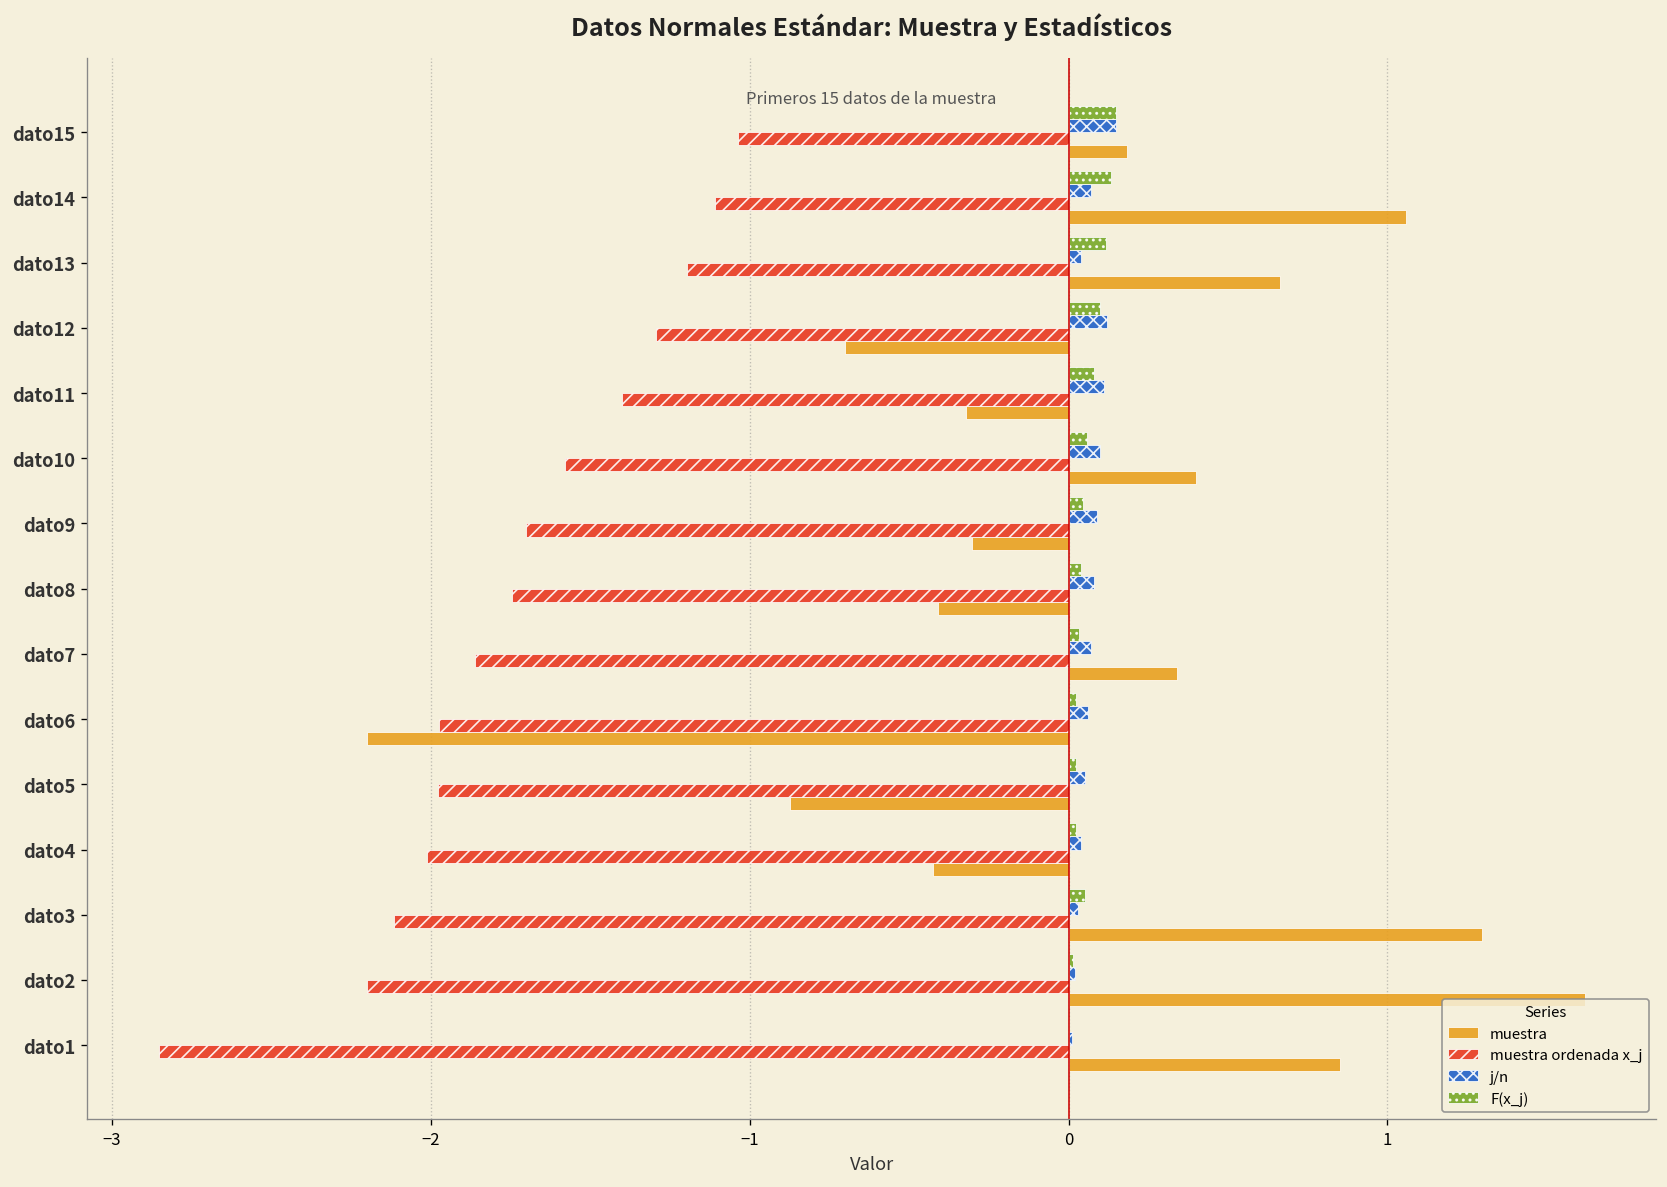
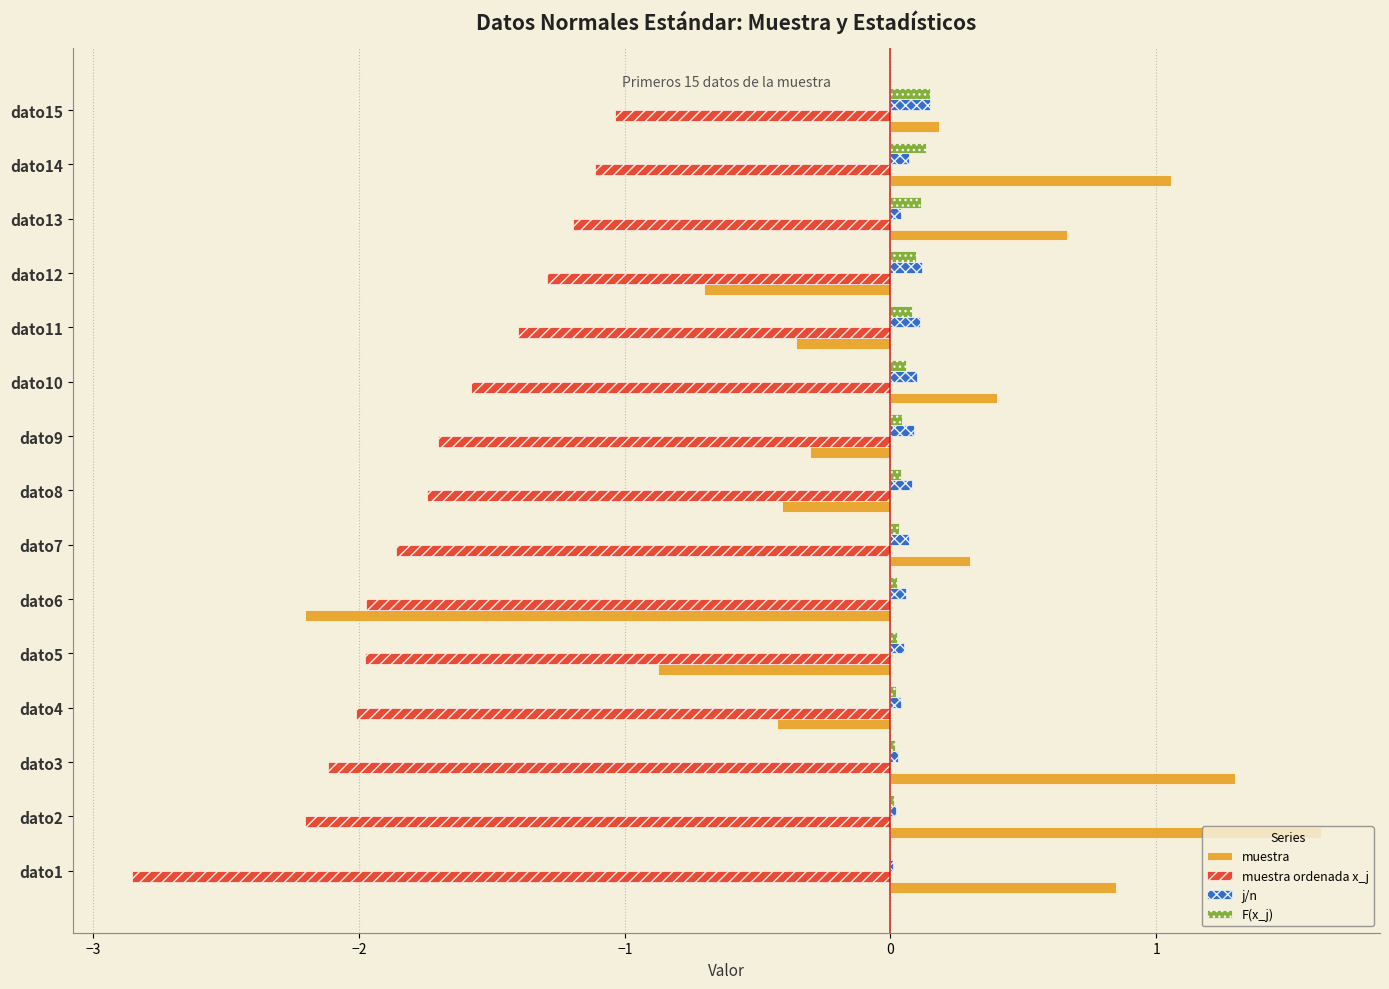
muestra, dato11: -0.32 -> -0.36
muestra, dato7: 0.34 -> 0.30
F(x_j), dato3: 0.05 -> 0.02
